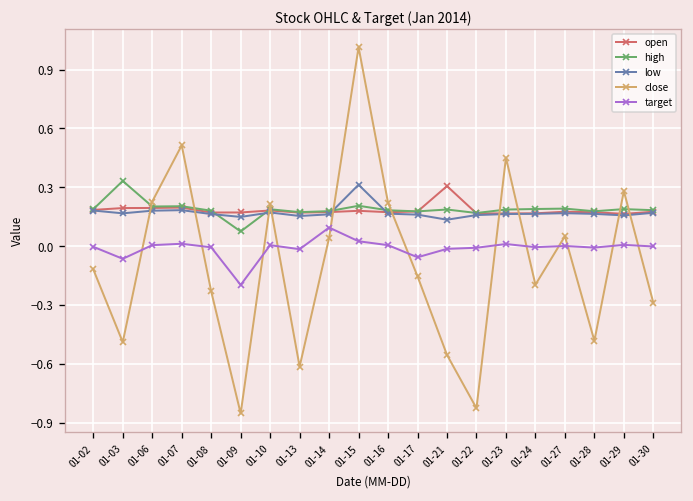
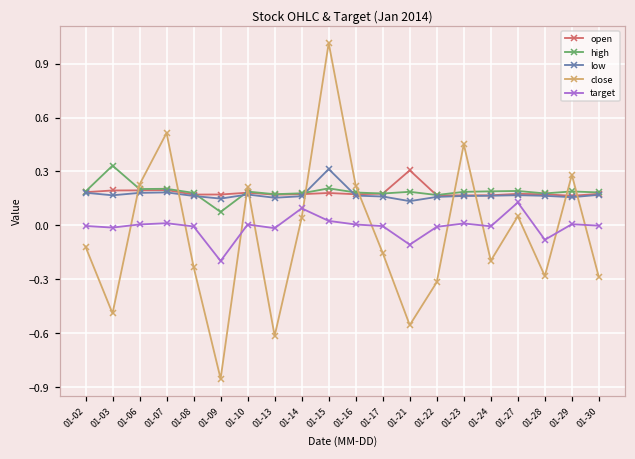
target, 01-03: -0.06 -> -0.01
target, 01-17: -0.06 -> 0.00
target, 01-21: -0.01 -> -0.11
close, 01-22: -0.83 -> -0.32
target, 01-27: 0.00 -> 0.13
close, 01-28: -0.48 -> -0.28
target, 01-28: -0.01 -> -0.08
